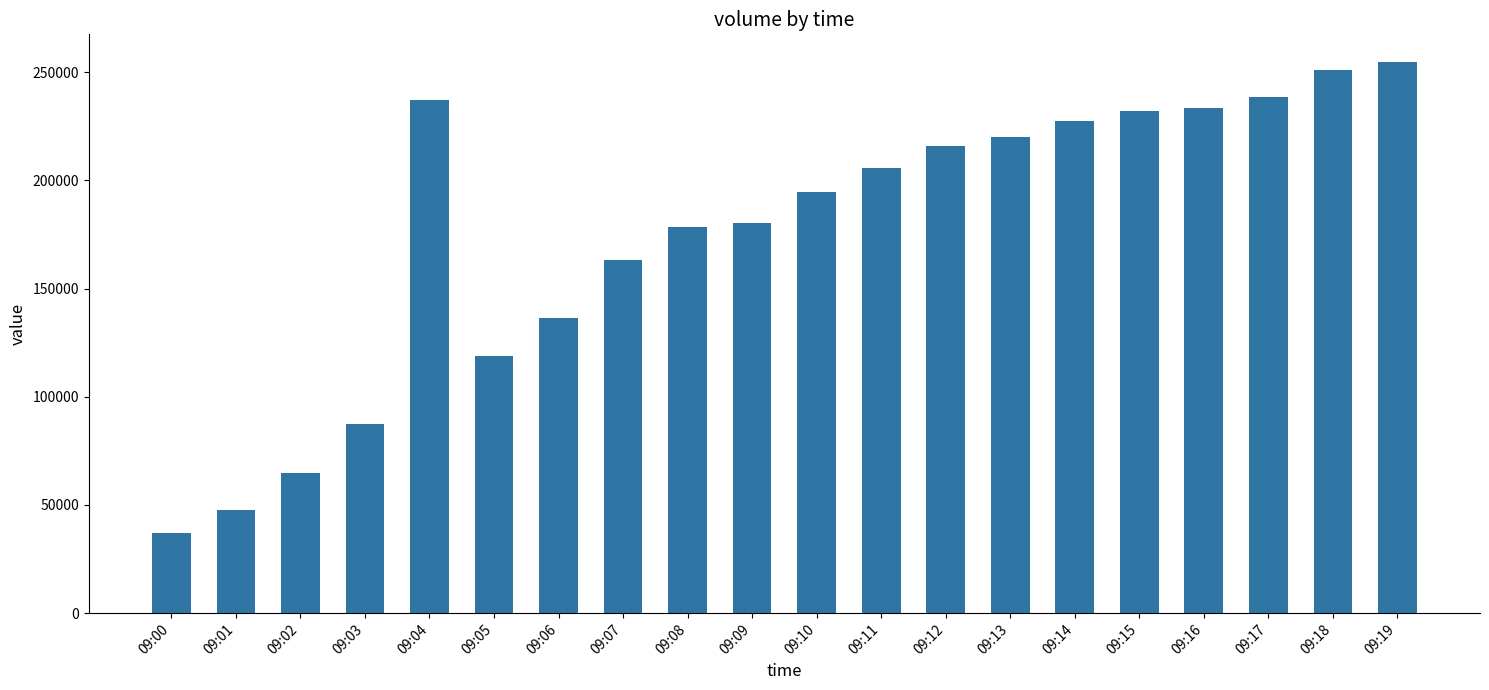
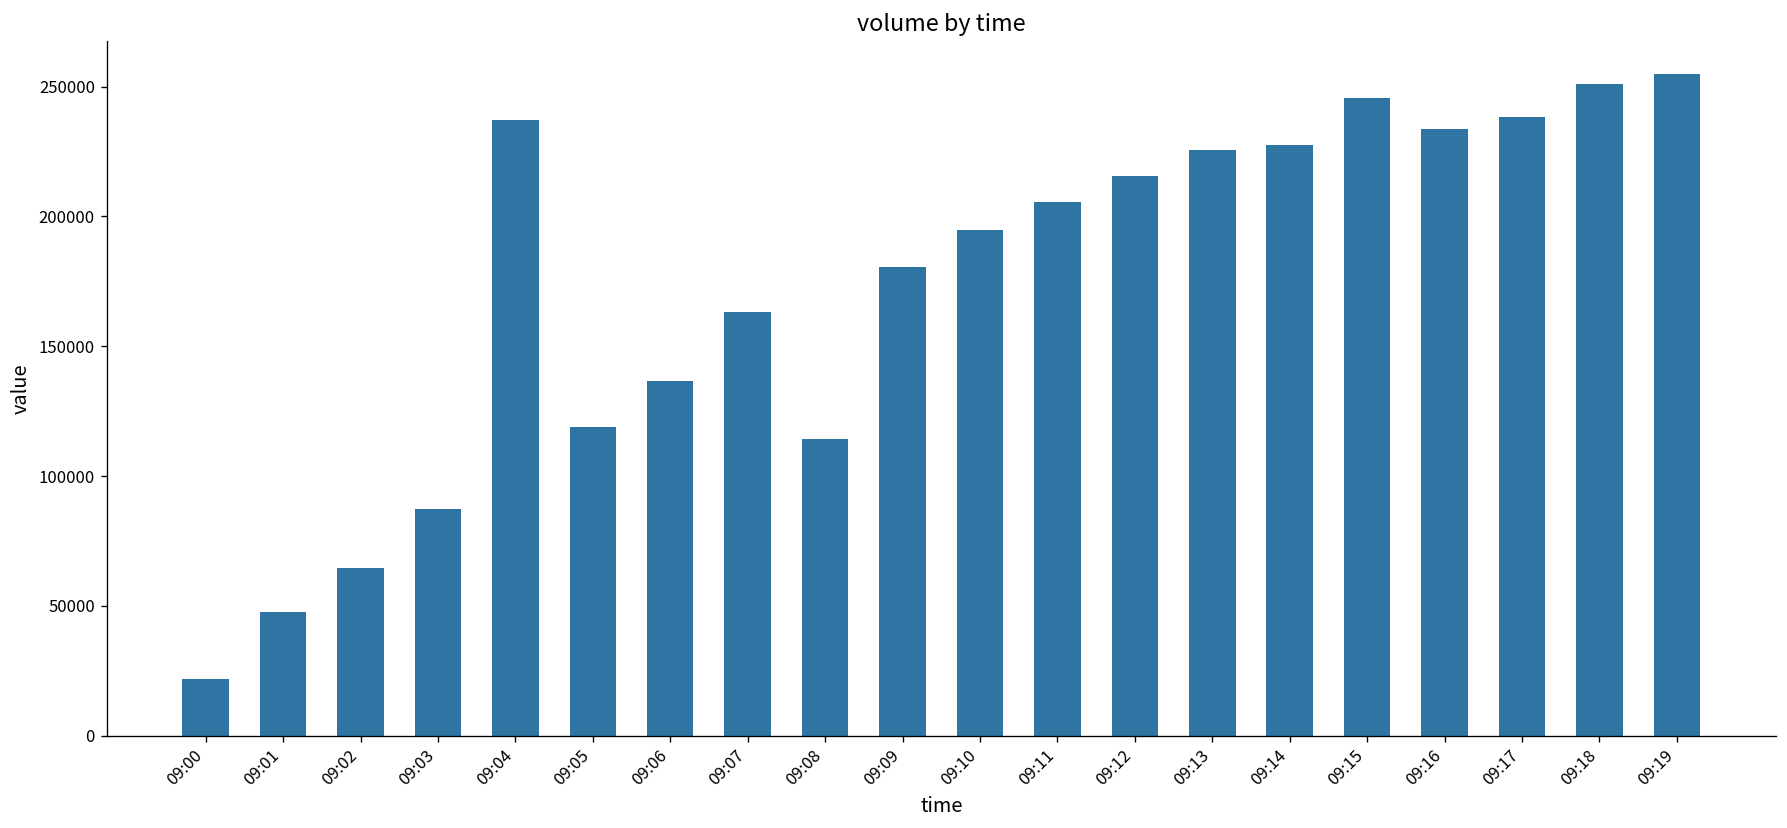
09:00: 37000 -> 22000
09:08: 178000 -> 114000
09:13: 220000 -> 225000
09:15: 232000 -> 246000
